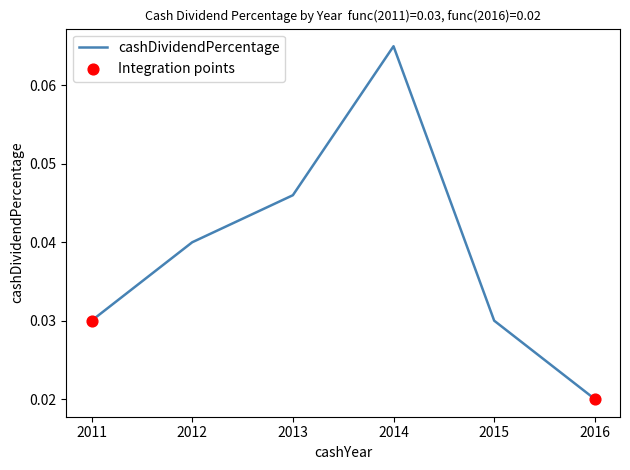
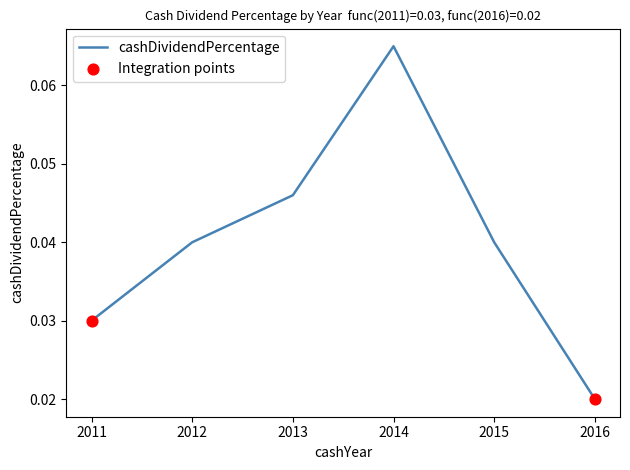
cashDividendPercentage, 2015: 0.03 -> 0.04
